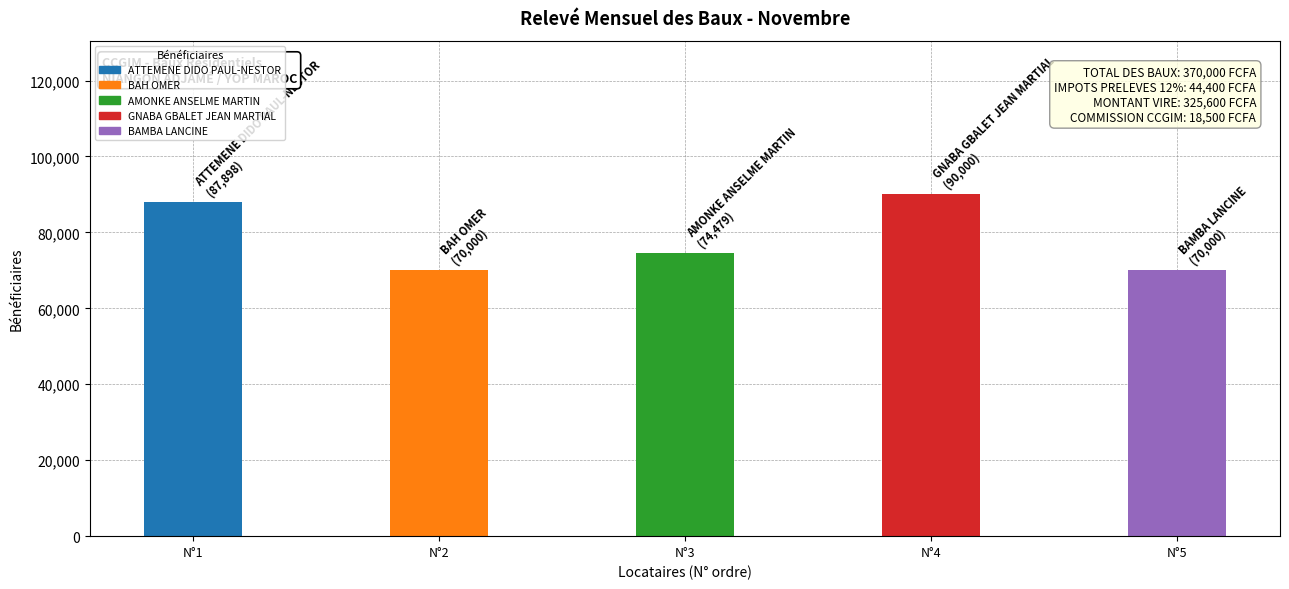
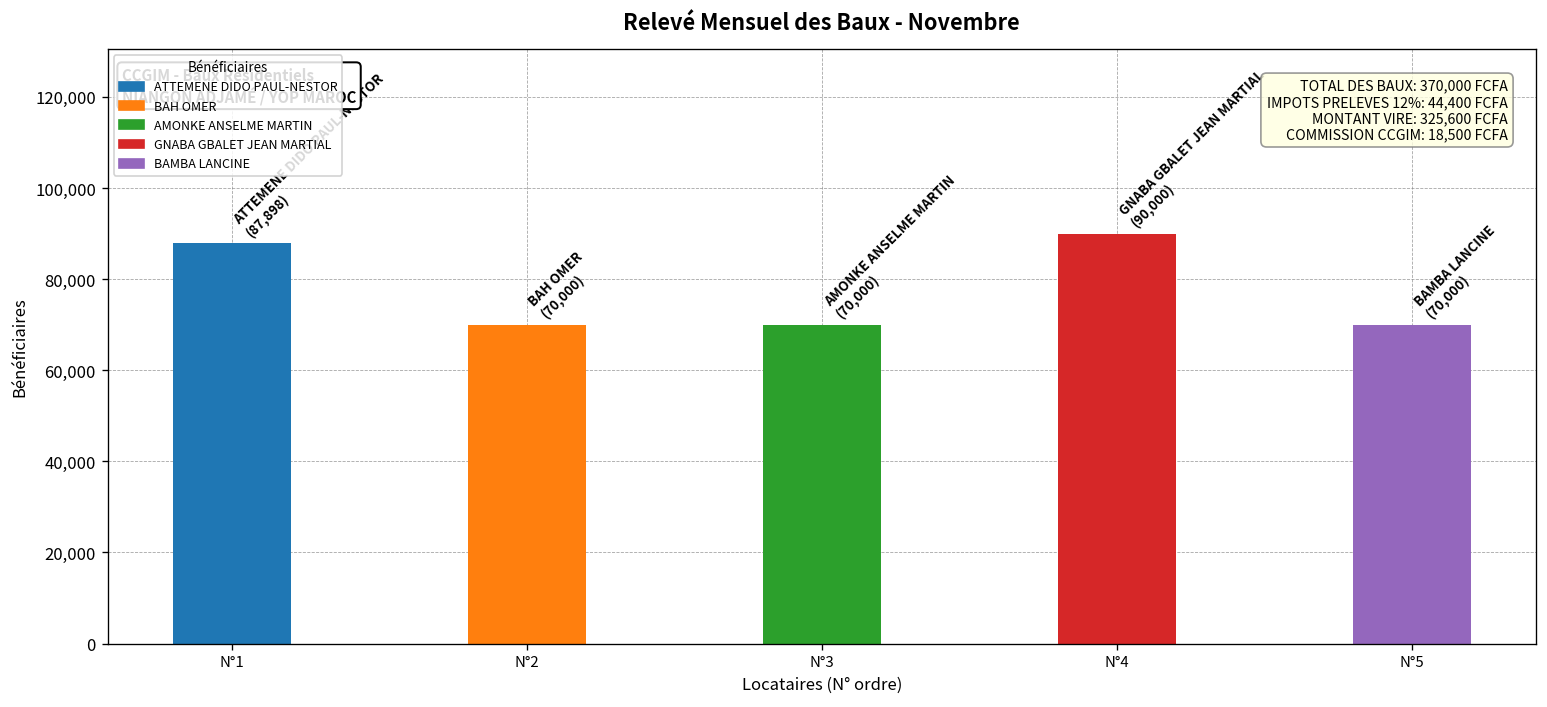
N°3: (74,479) -> (70,000)
